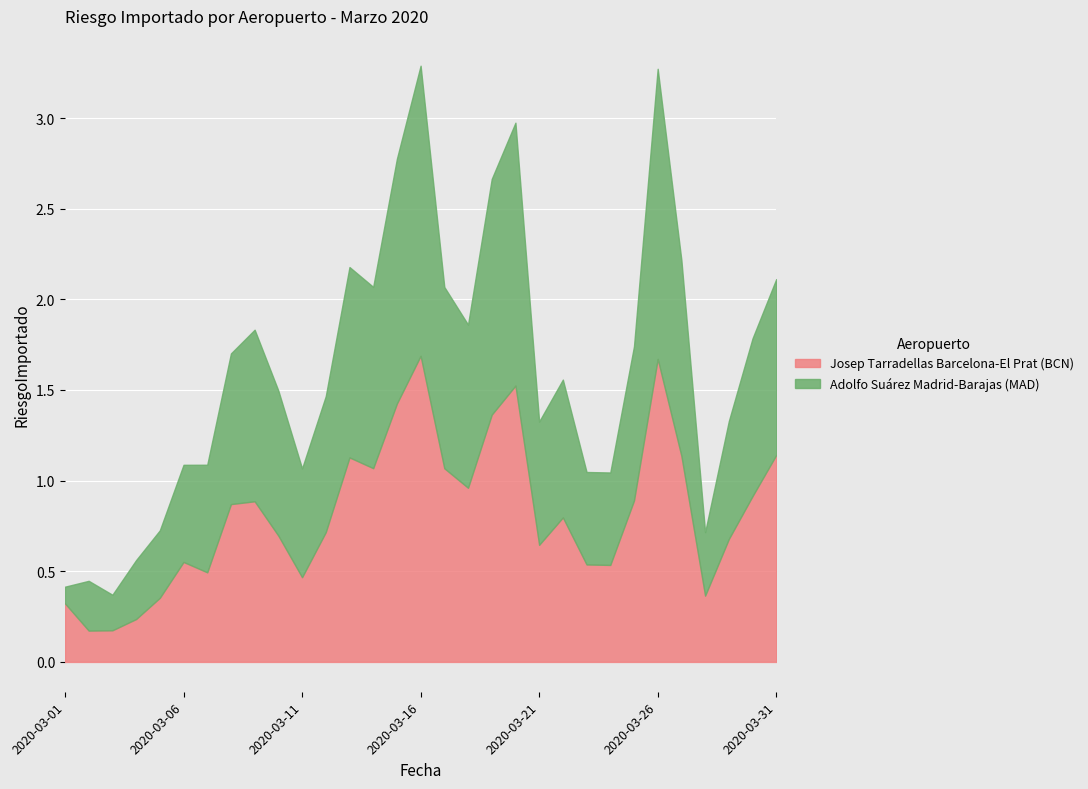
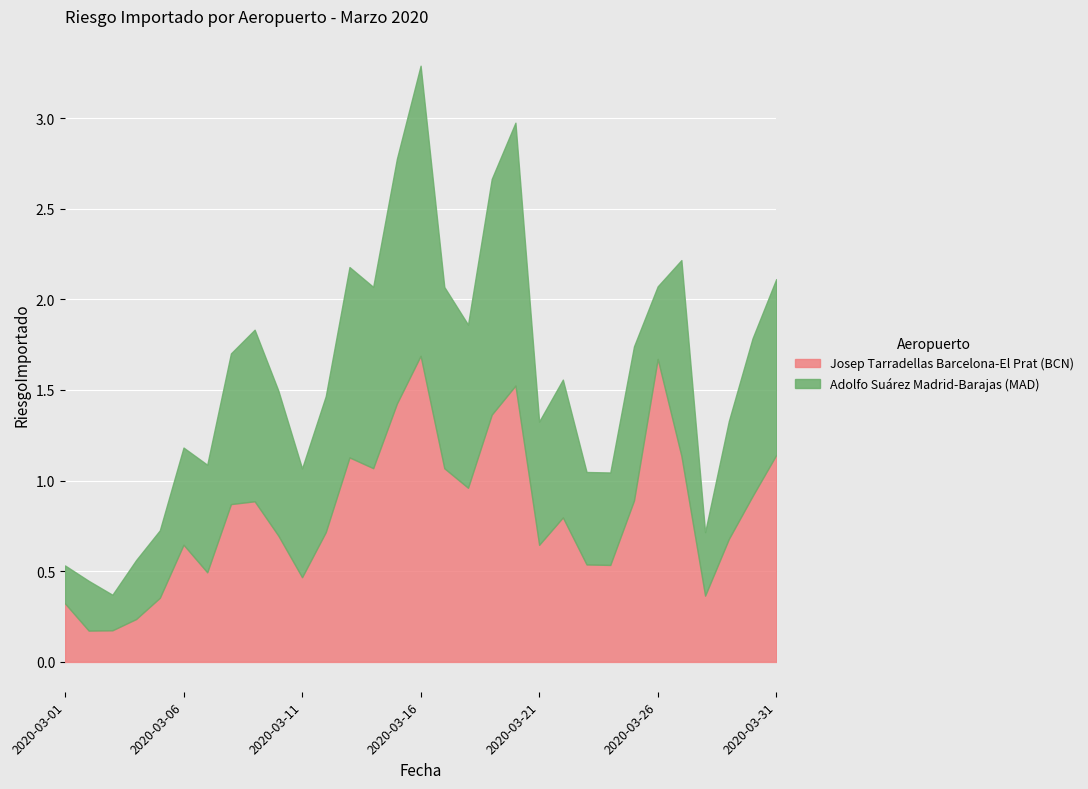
Adolfo Suárez Madrid-Barajas (MAD), 2020-03-01: 0.09 -> 0.21
Josep Tarradellas Barcelona-El Prat (BCN), 2020-03-06: 0.55 -> 0.65
Adolfo Suárez Madrid-Barajas (MAD), 2020-03-26: 1.6 -> 0.4
